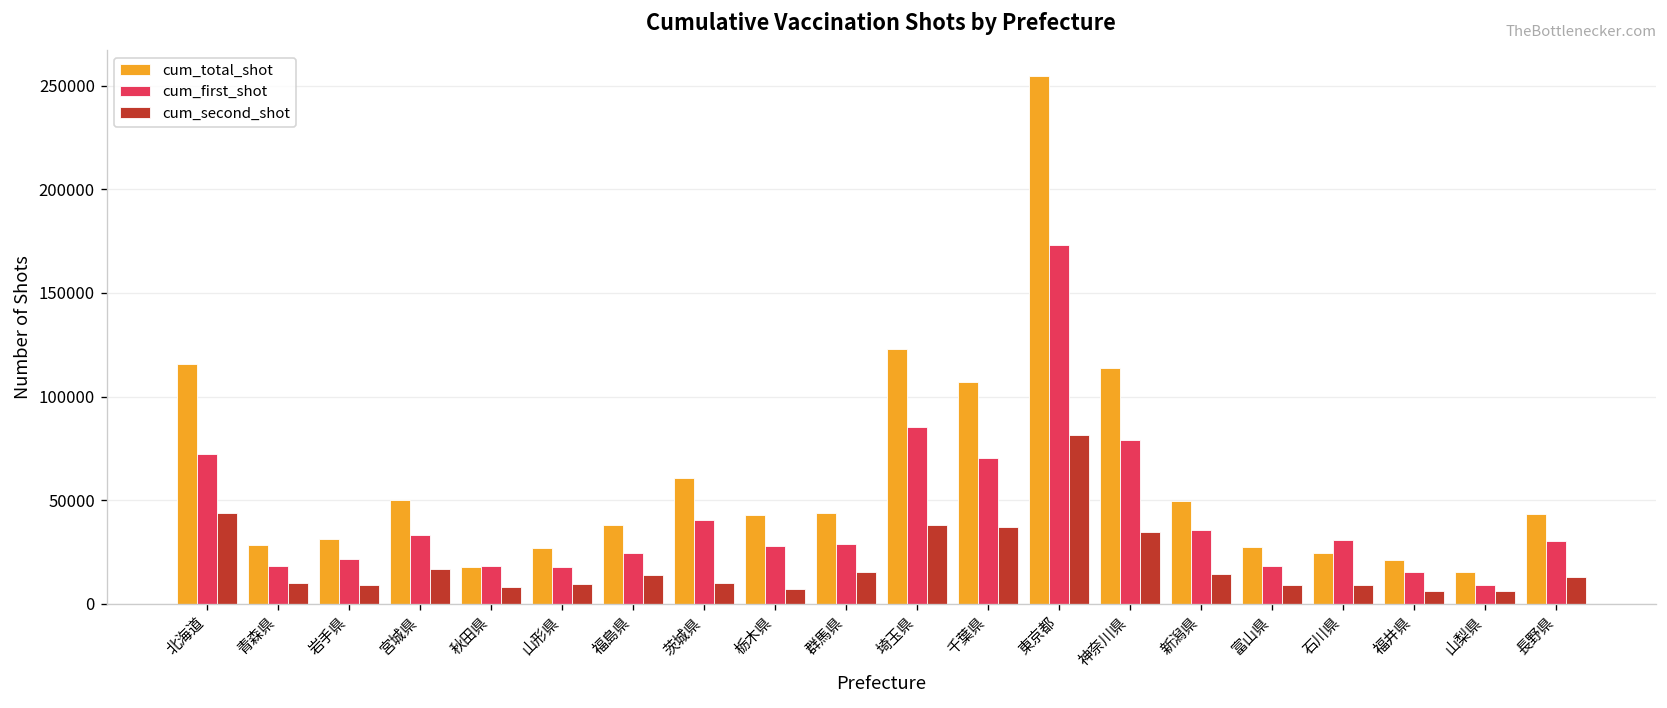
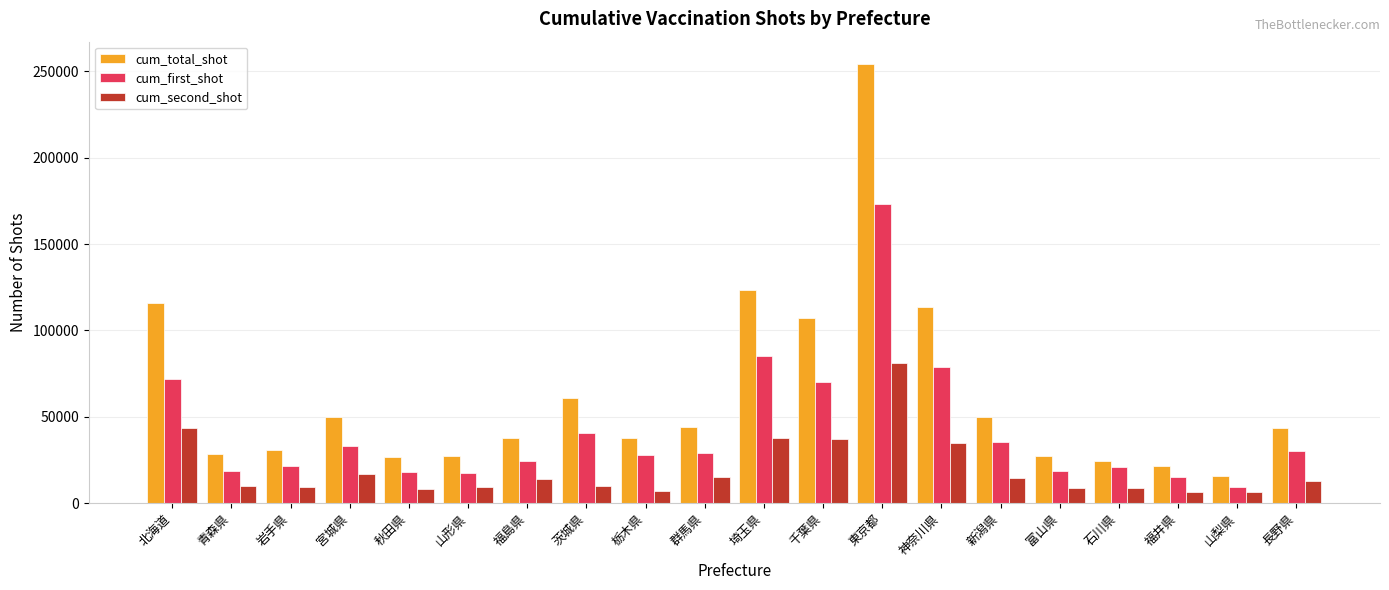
cum_total_shot, 秋田県: 18000 -> 27000
cum_total_shot, 栃木県: 43000 -> 38000
cum_first_shot, 石川県: 31000 -> 21000
